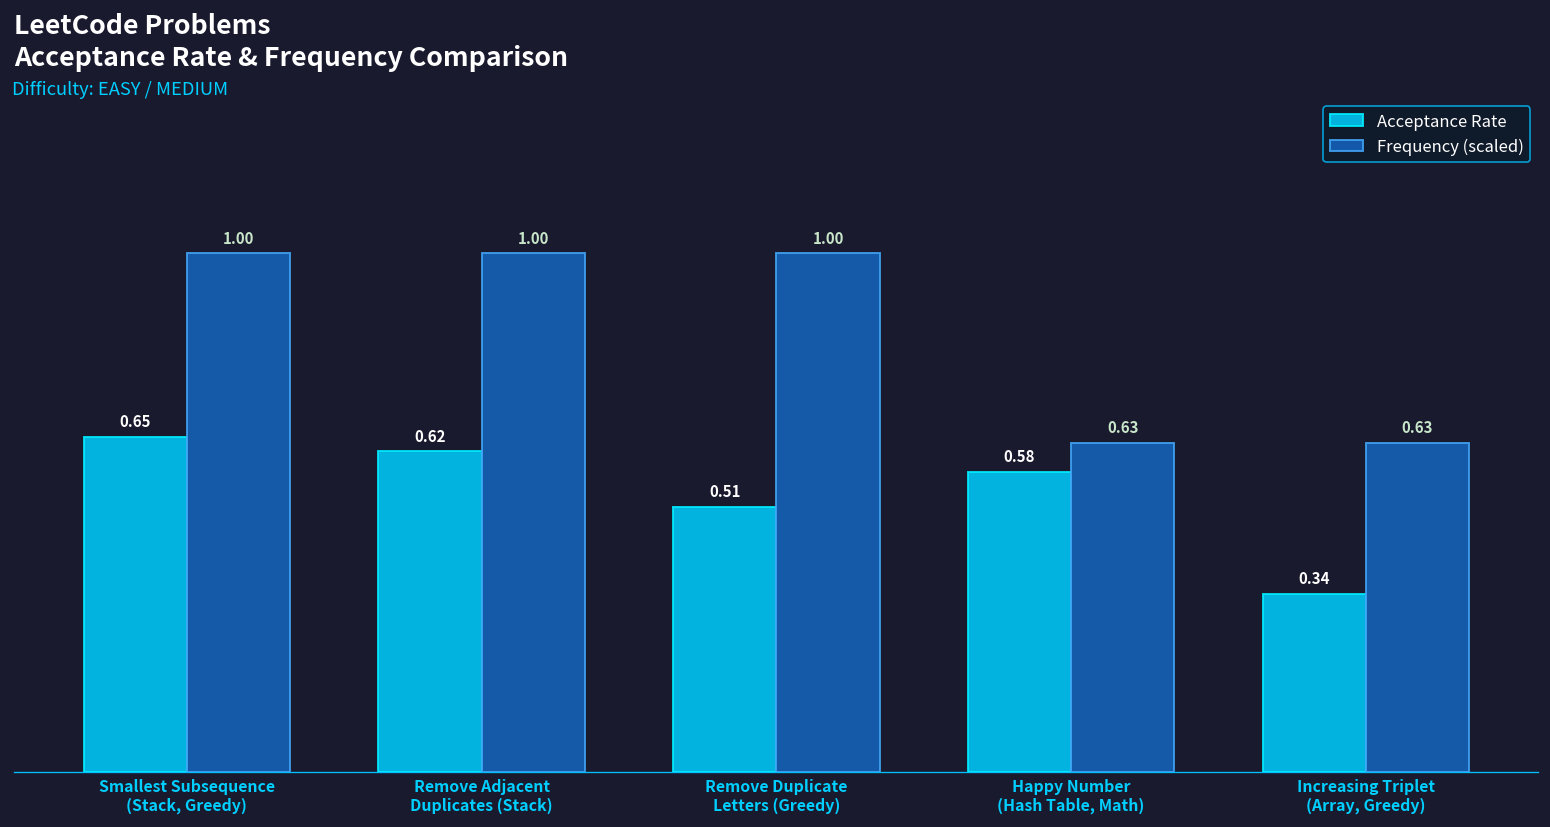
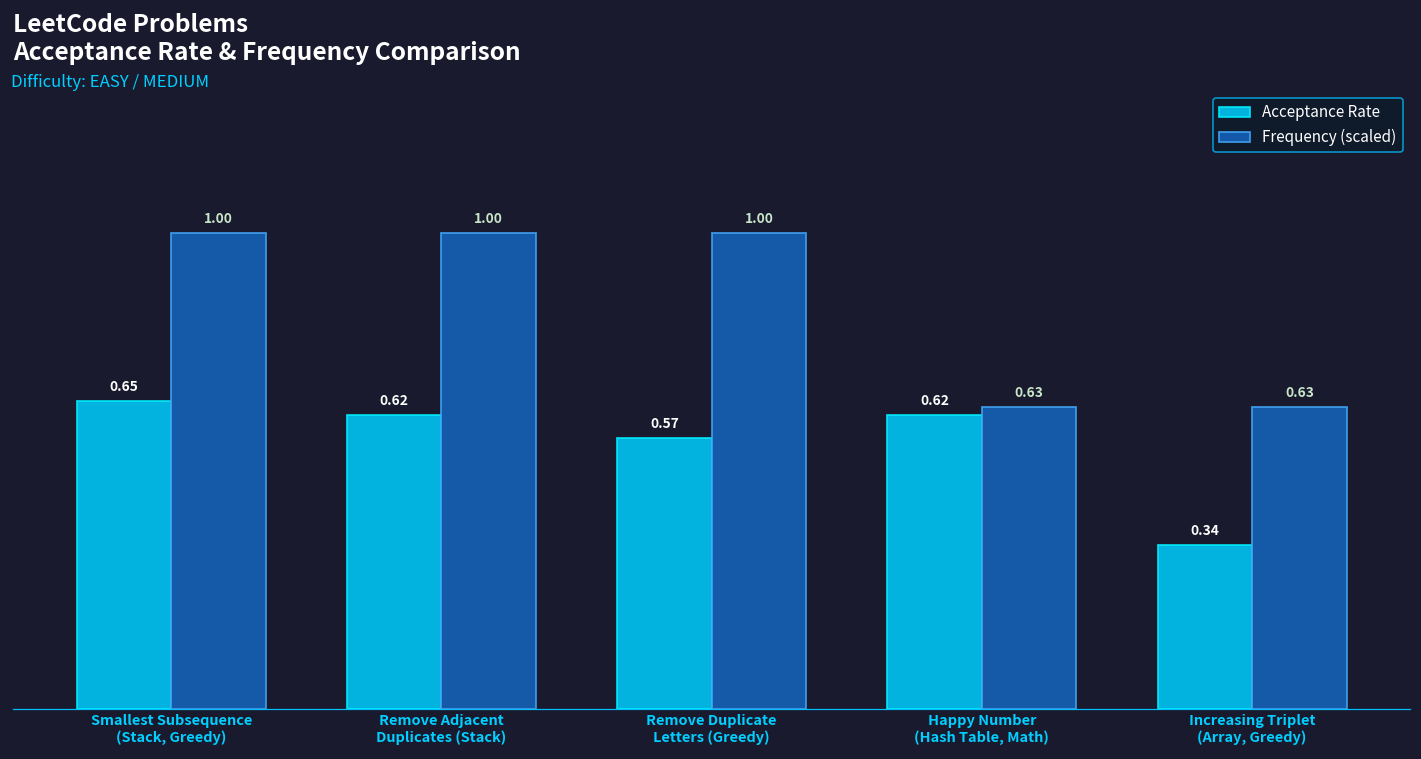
Acceptance Rate, Remove Duplicate Letters (Greedy): 0.51 -> 0.57
Acceptance Rate, Happy Number (Hash Table, Math): 0.58 -> 0.62
